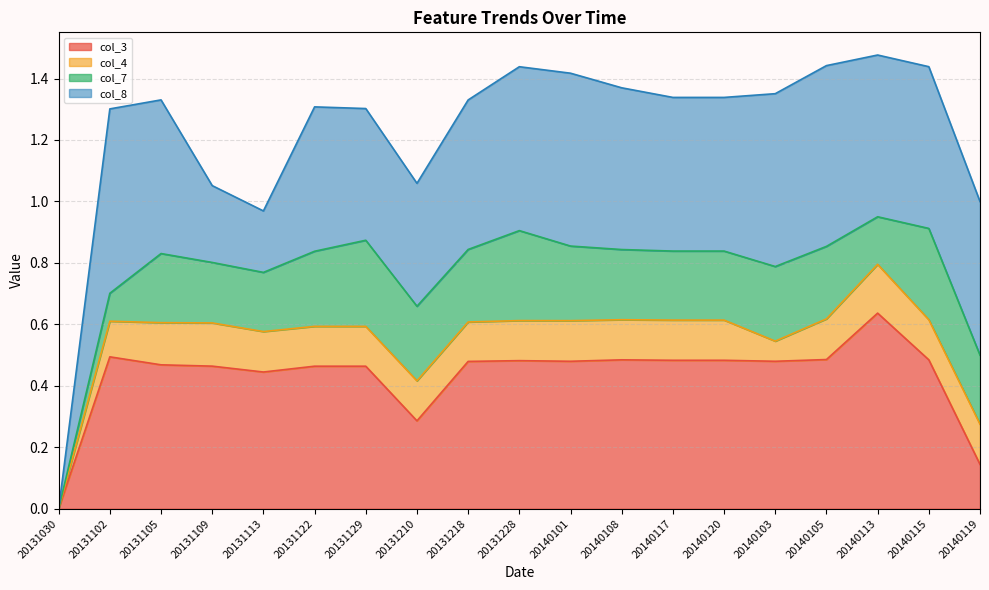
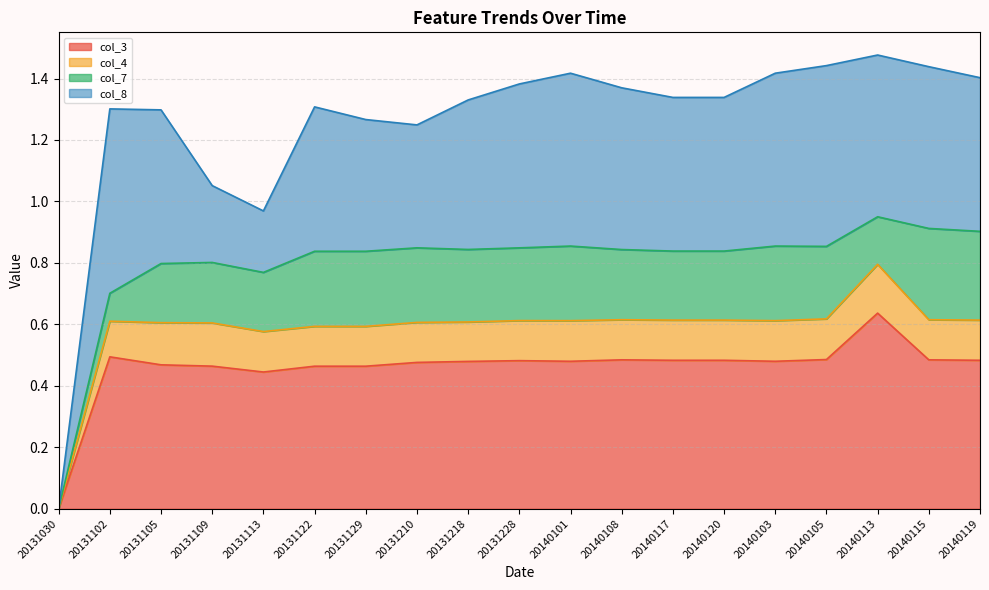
col_7, 20131105: 0.22 -> 0.19
col_7, 20131129: 0.28 -> 0.24
col_3, 20131210: 0.29 -> 0.48
col_7, 20131228: 0.29 -> 0.24
col_4, 20140103: 0.07 -> 0.13
col_3, 20140119: 0.14 -> 0.48
col_7, 20140119: 0.22 -> 0.29
